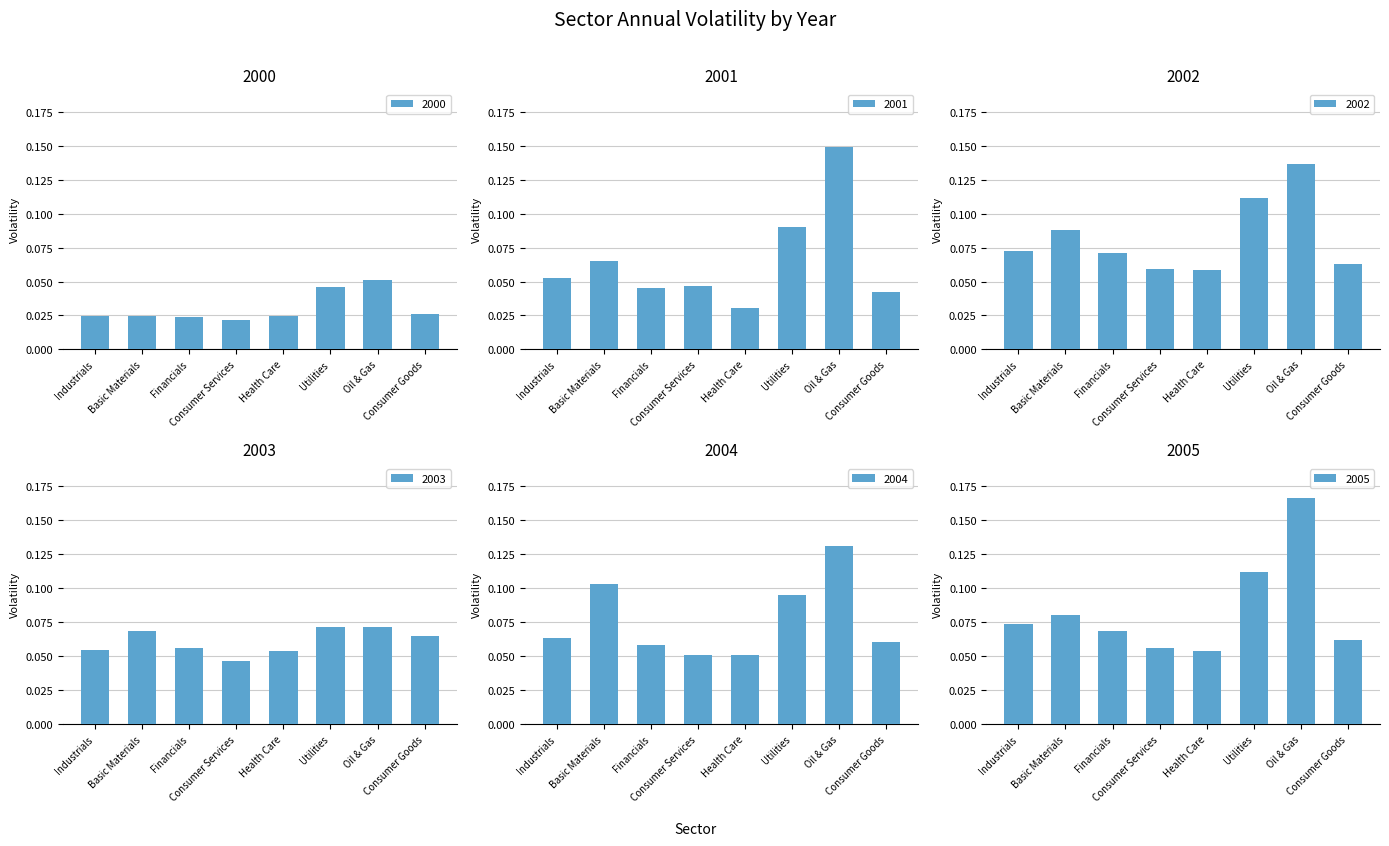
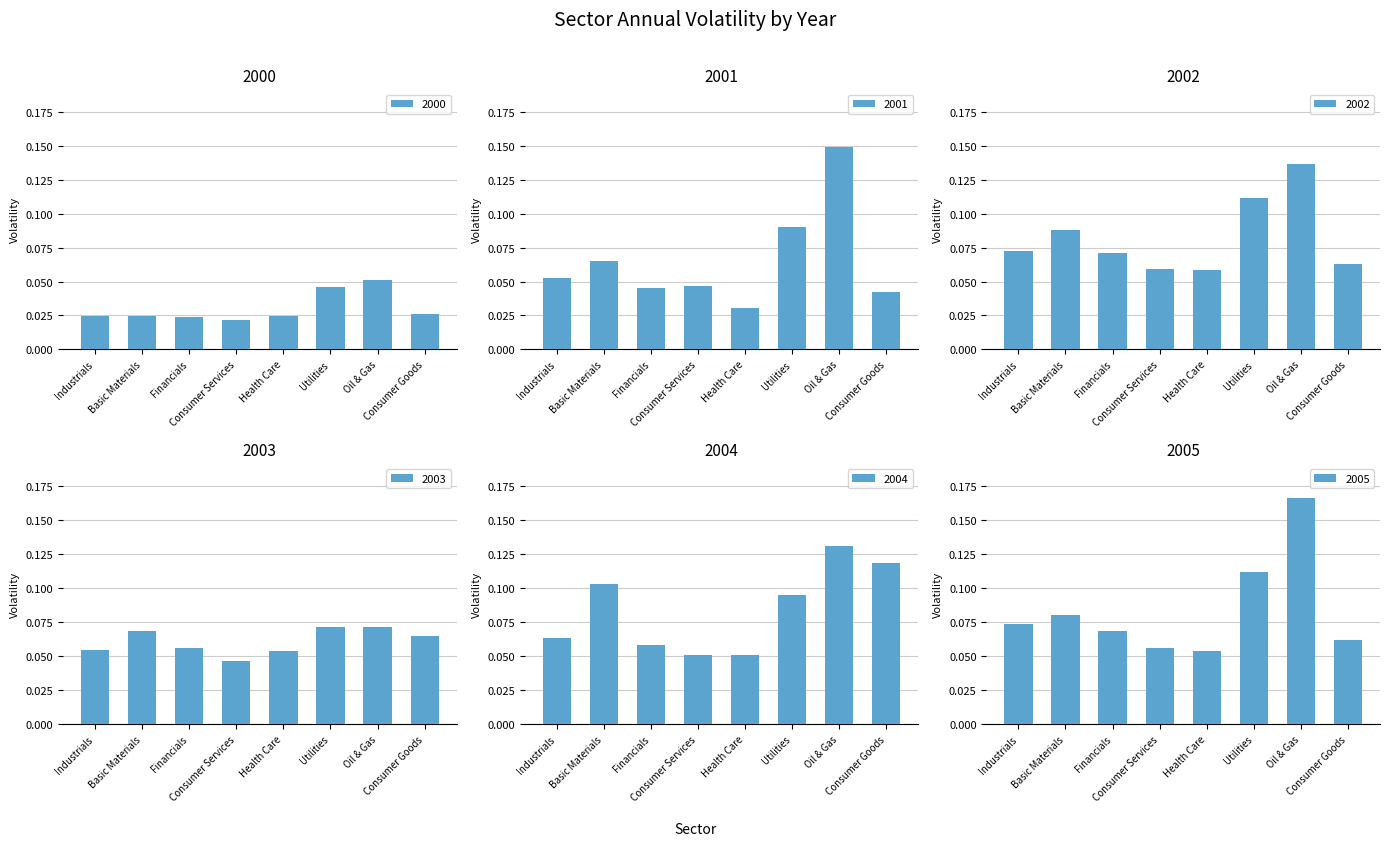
2004, Consumer Goods: 0.060 -> 0.119
